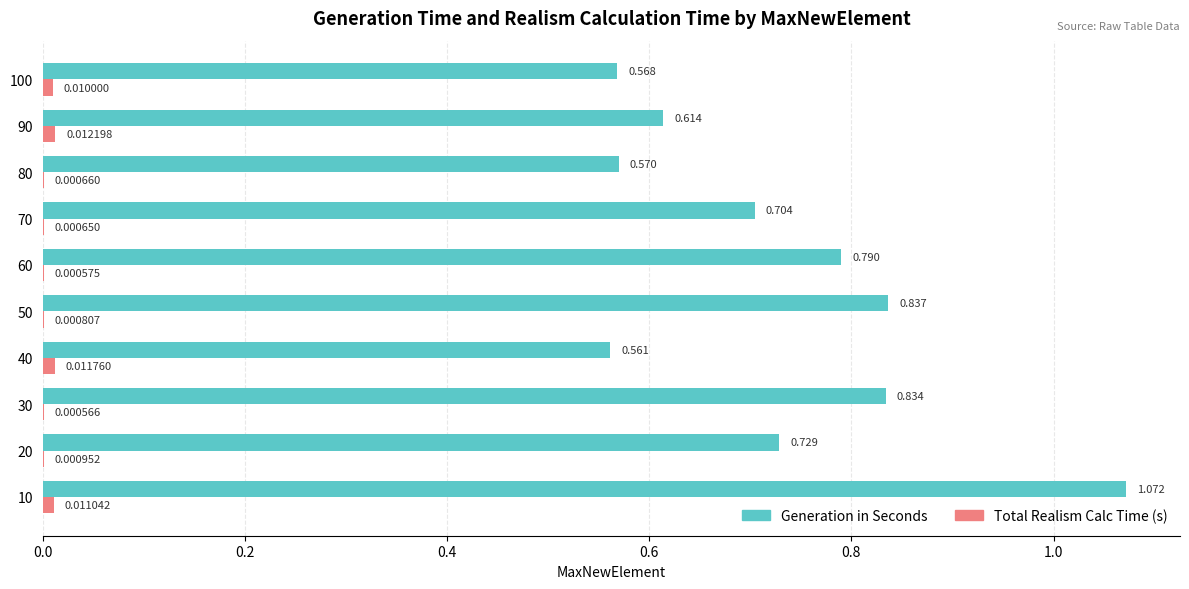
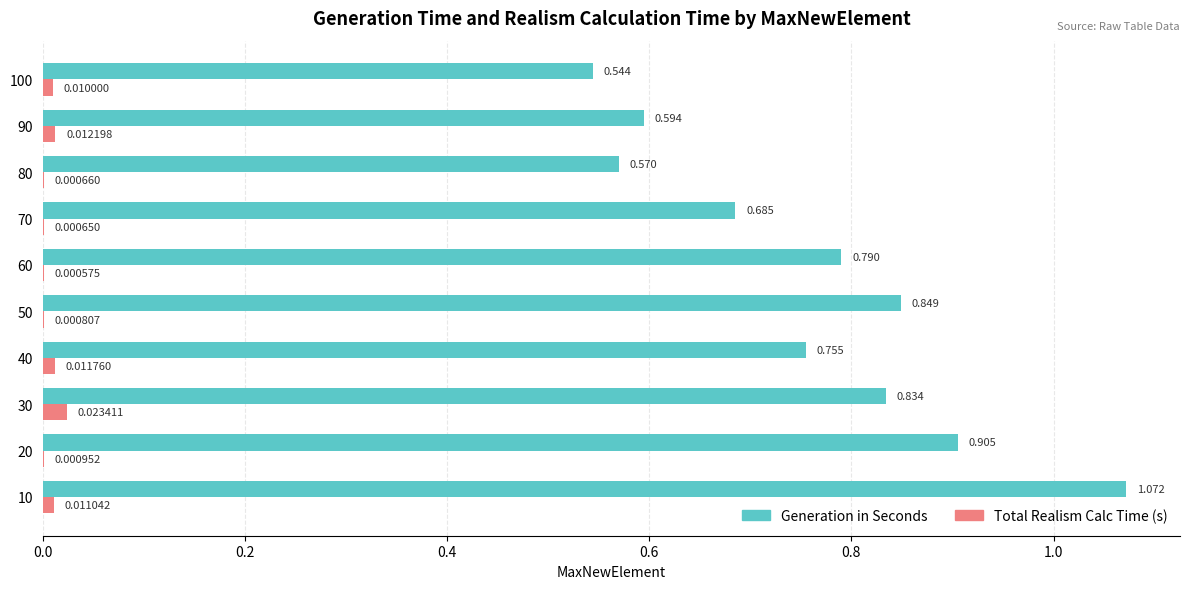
Generation in Seconds, 100: 0.568 -> 0.544
Generation in Seconds, 90: 0.614 -> 0.594
Generation in Seconds, 70: 0.704 -> 0.685
Generation in Seconds, 50: 0.837 -> 0.849
Generation in Seconds, 40: 0.561 -> 0.755
Total Realism Calc Time (s), 30: 0.000566 -> 0.023411
Generation in Seconds, 20: 0.729 -> 0.905
